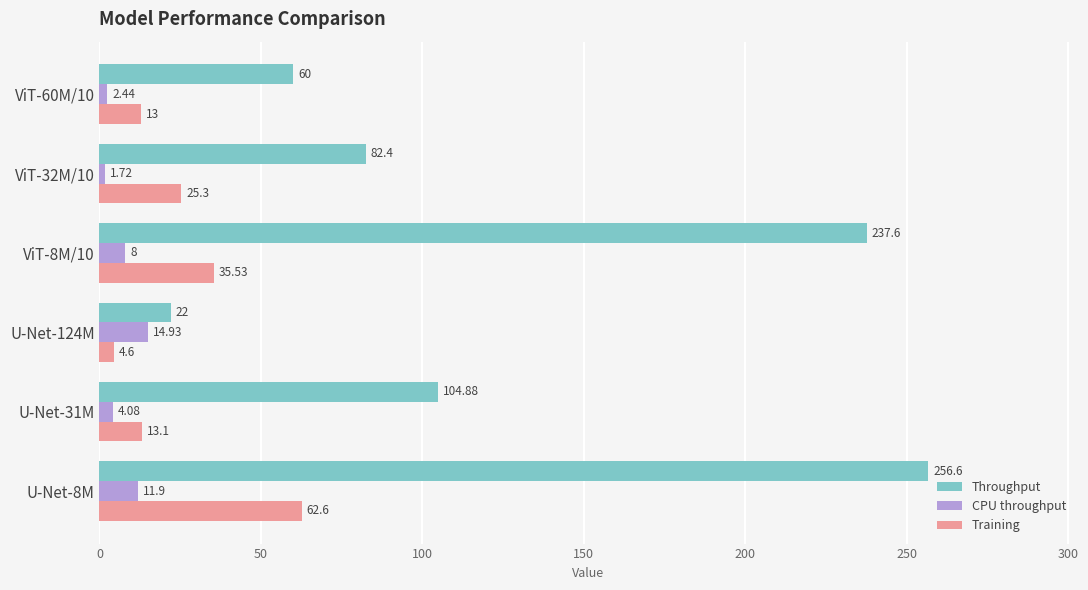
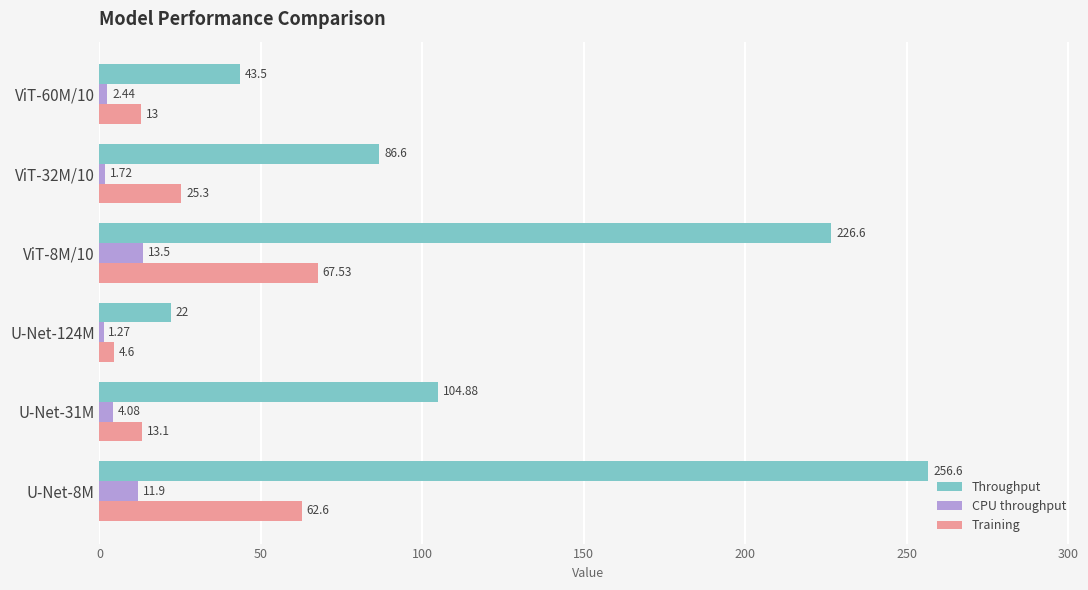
Throughput, ViT-60M/10: 60 -> 43.5
Throughput, ViT-32M/10: 82.4 -> 86.6
Throughput, ViT-8M/10: 237.6 -> 226.6
CPU throughput, ViT-8M/10: 8 -> 13.5
Training, ViT-8M/10: 35.53 -> 67.53
CPU throughput, U-Net-124M: 14.93 -> 1.27
